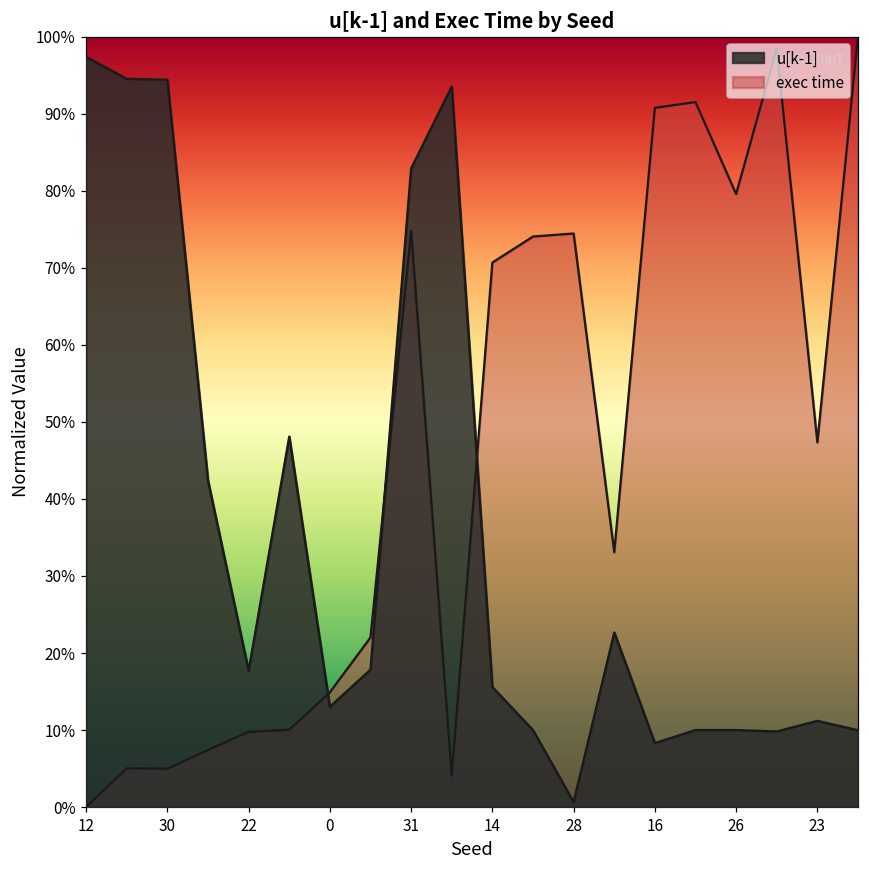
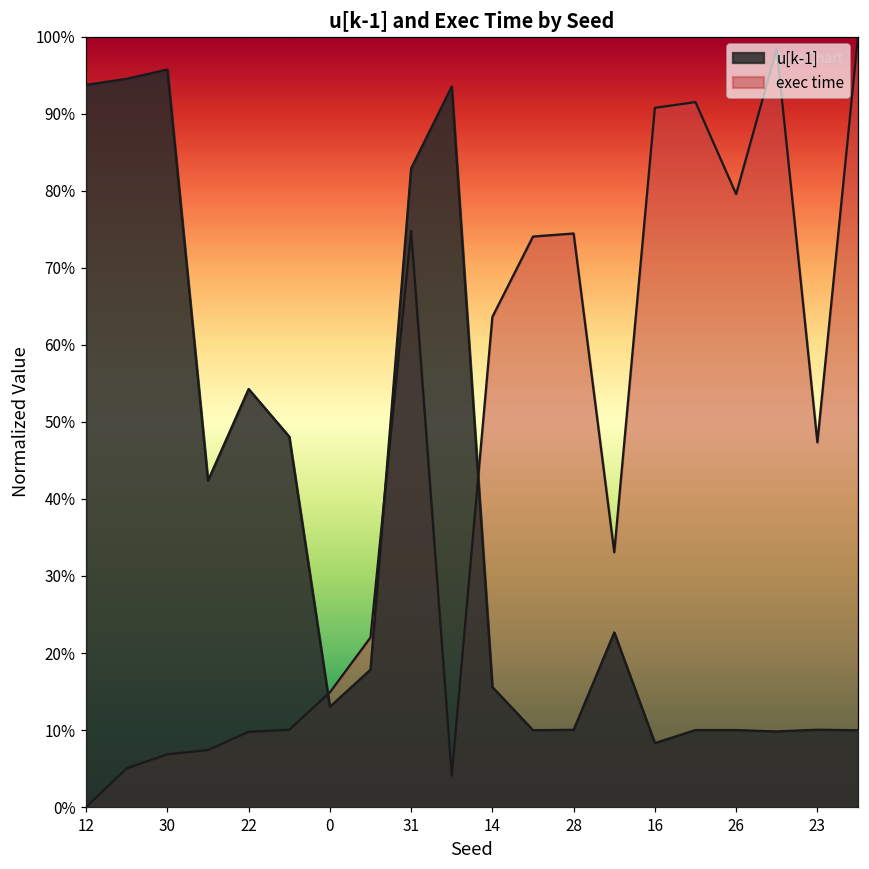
u[k-1], 12: 97% -> 94%
u[k-1], 30: 94% -> 96%
exec time, 30: 5% -> 7%
u[k-1], 22: 18% -> 54%
exec time, 14: 71% -> 64%
u[k-1], 28: 1% -> 10%
u[k-1], 23: 11% -> 10%
